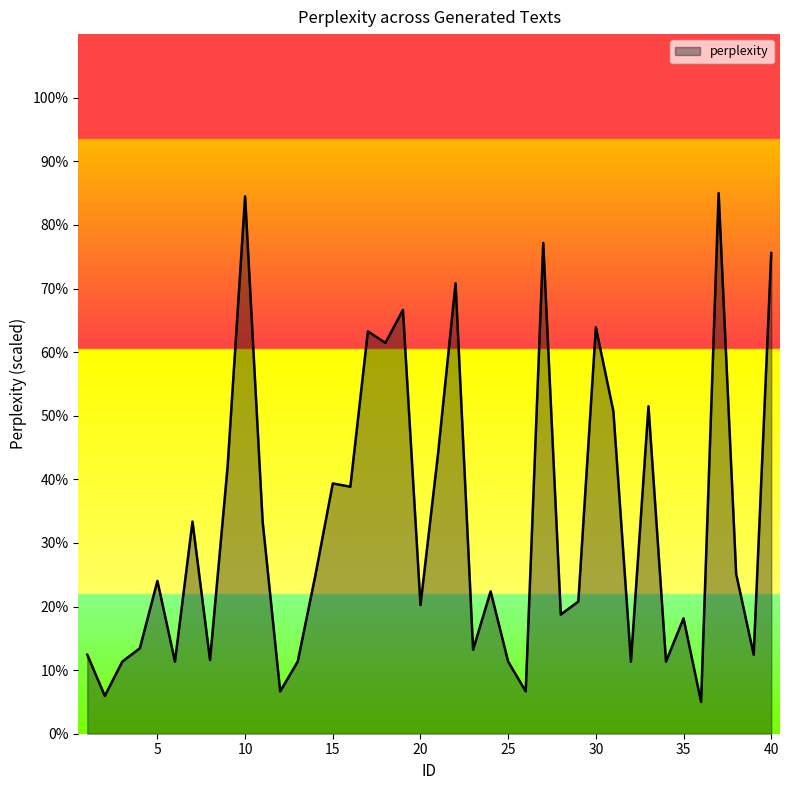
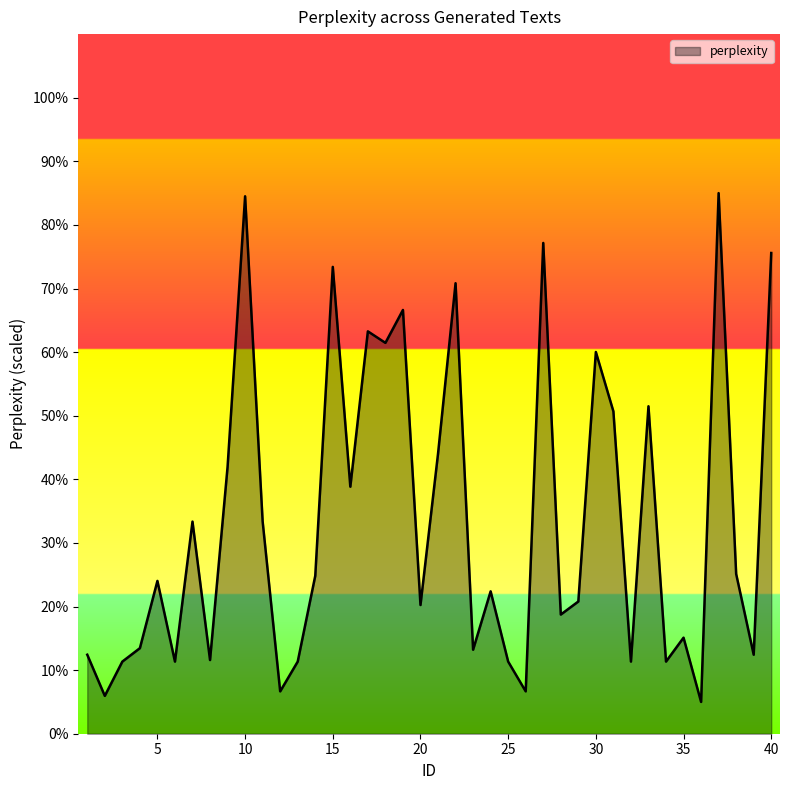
15: 39% -> 73%
30: 64% -> 60%
35: 18% -> 15%
